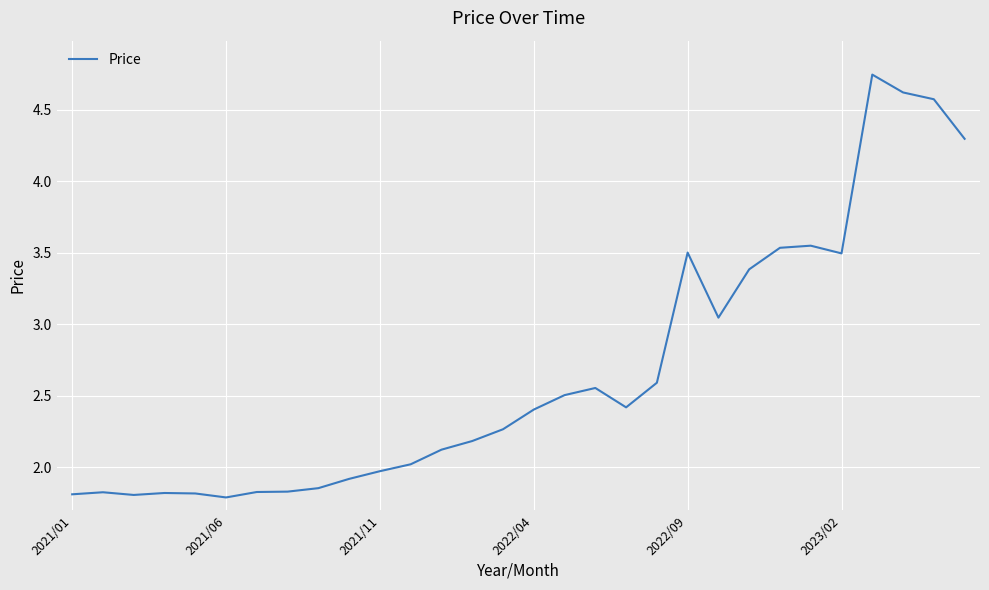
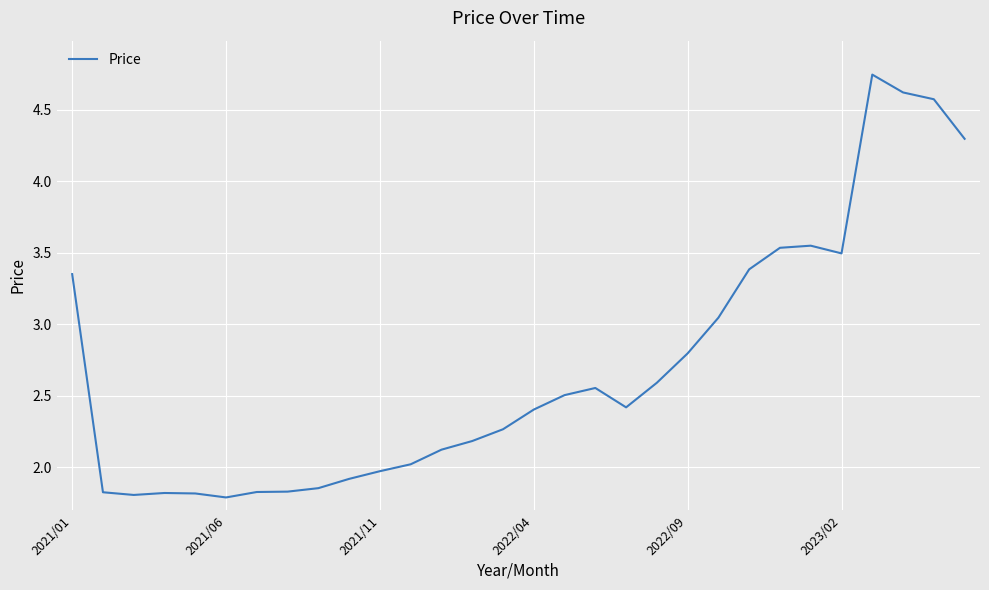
2021/01: 1.81 -> 3.35
2022/09: 3.50 -> 2.80
